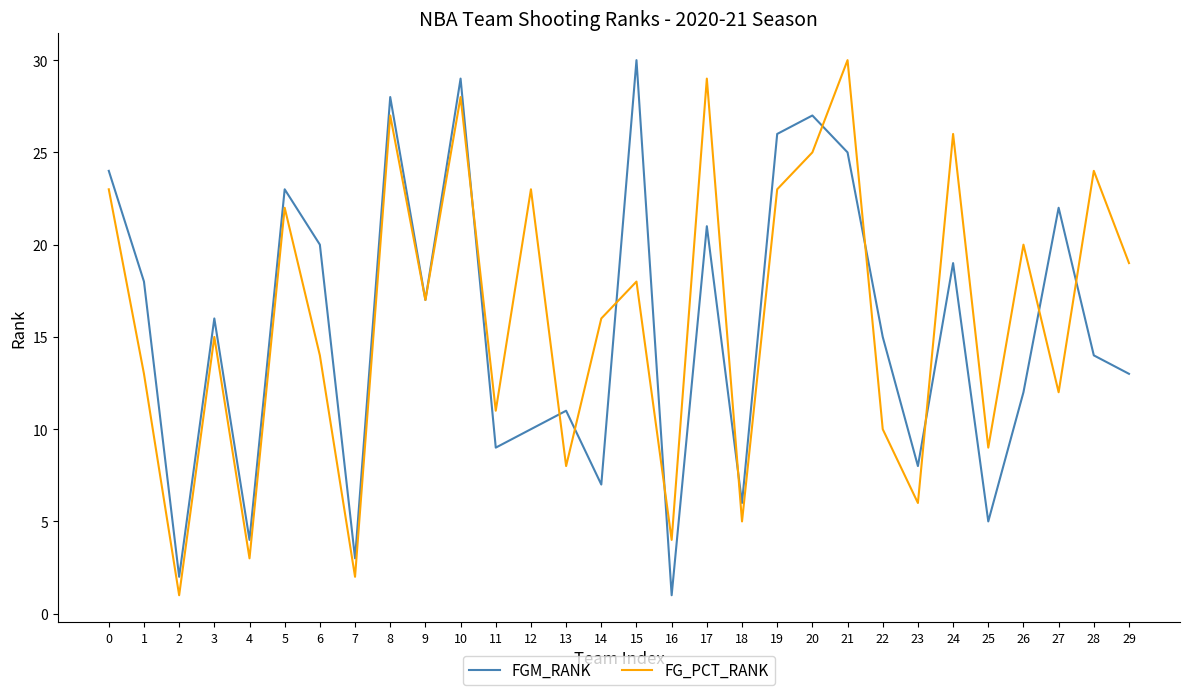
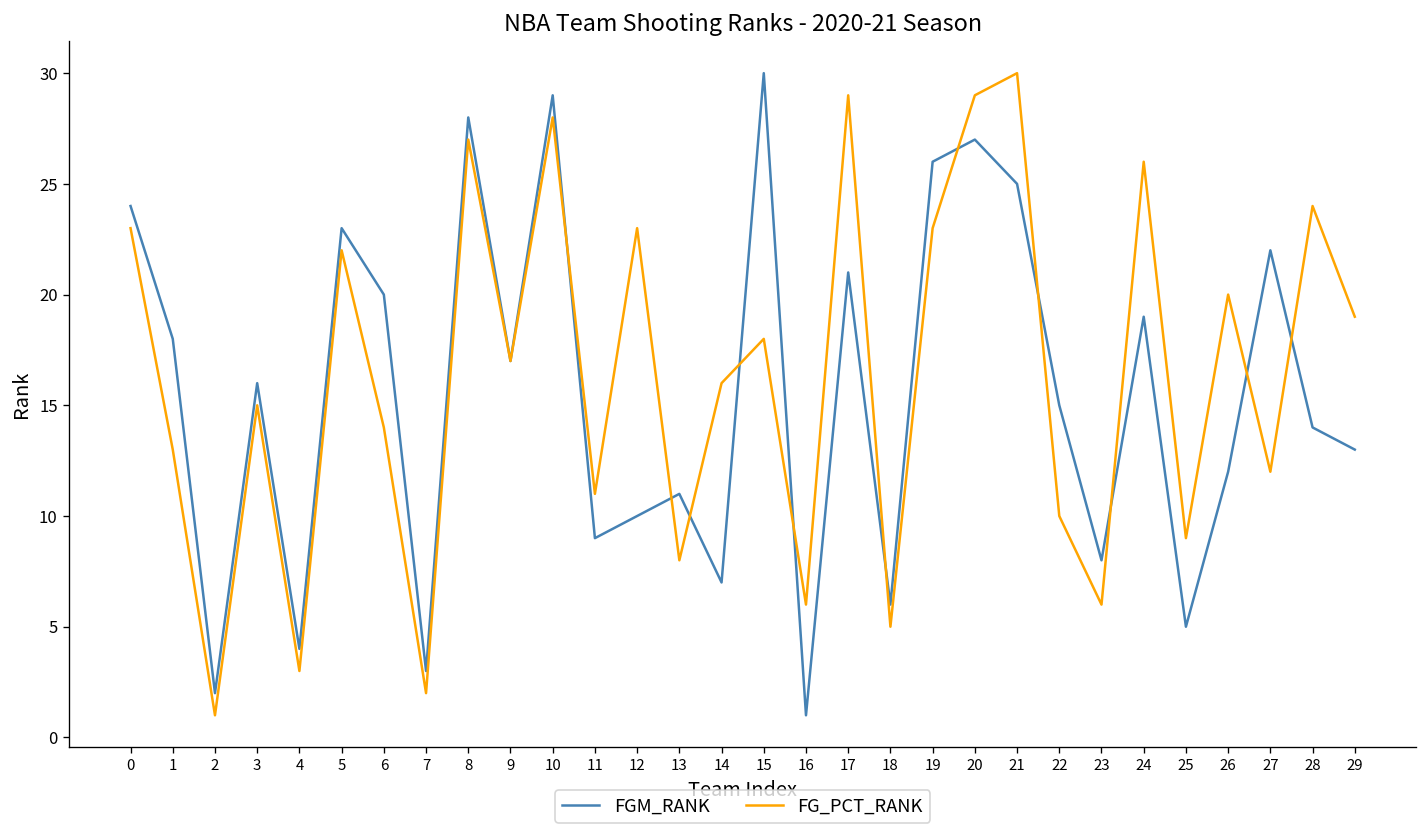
FG_PCT_RANK, 16: 4 -> 6
FG_PCT_RANK, 20: 25 -> 29
